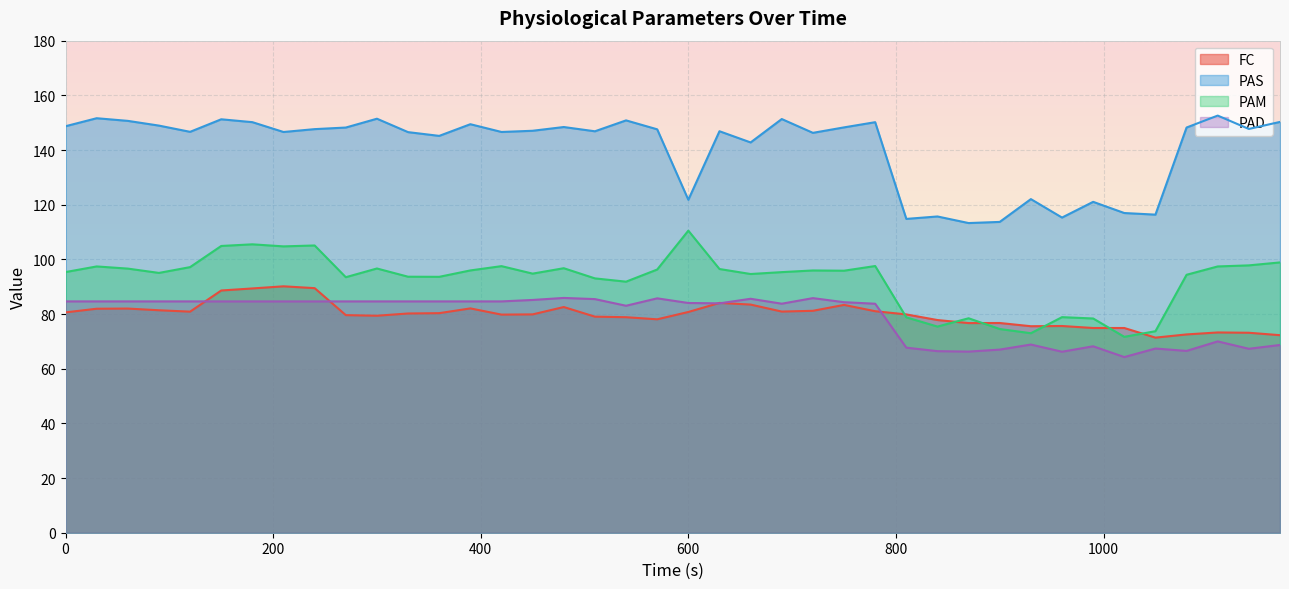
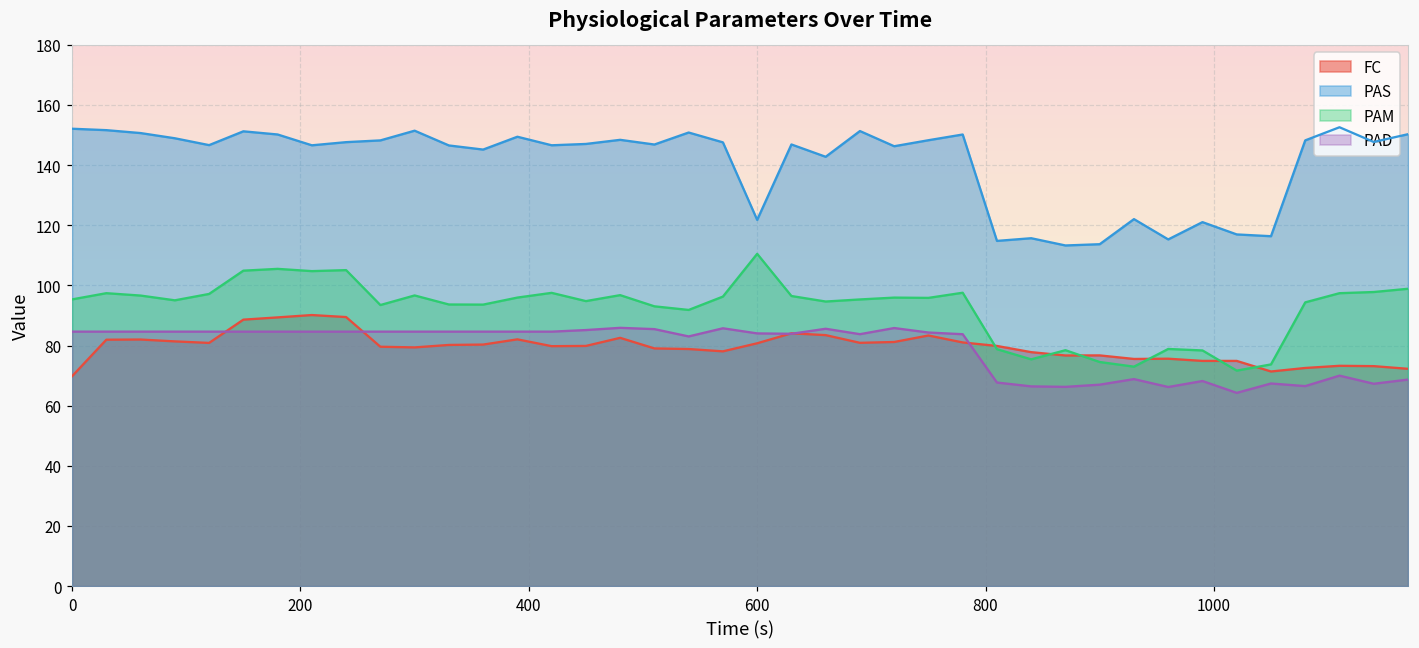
FC, 0: 81 -> 70
PAS, 0: 149 -> 152
